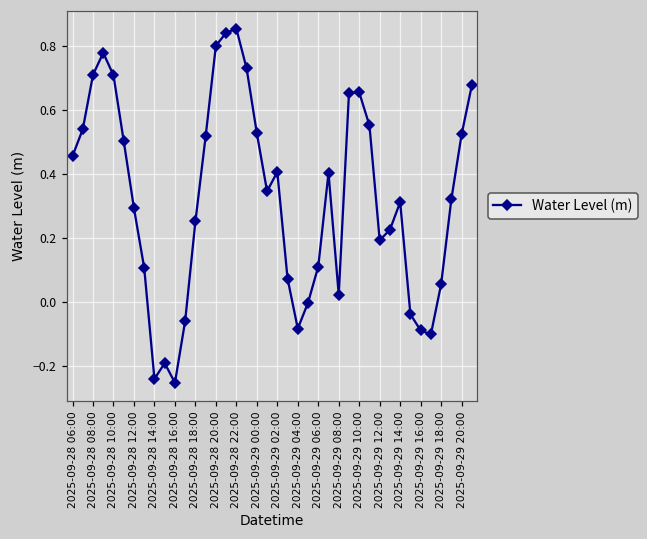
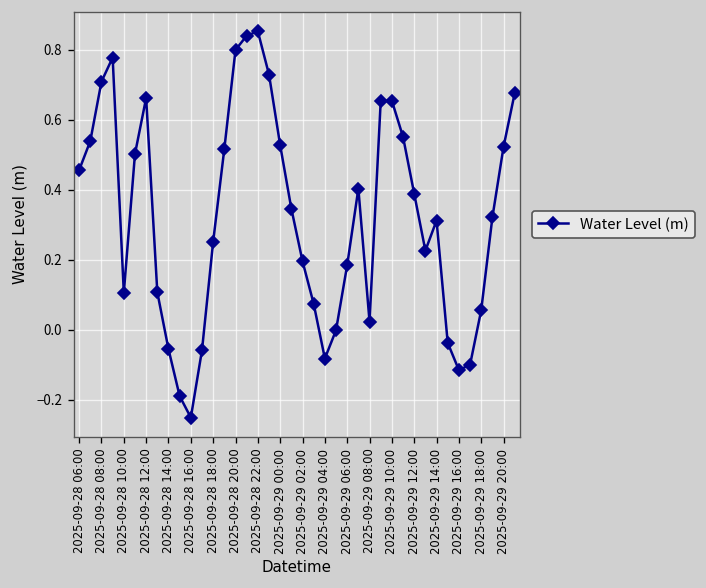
2025-09-28 10:00: 0.71 -> 0.11
2025-09-28 12:00: 0.29 -> 0.66
2025-09-28 14:00: -0.24 -> -0.06
2025-09-29 02:00: 0.41 -> 0.20
2025-09-29 06:00: 0.11 -> 0.18
2025-09-29 12:00: 0.19 -> 0.39
2025-09-29 16:00: -0.09 -> -0.12
